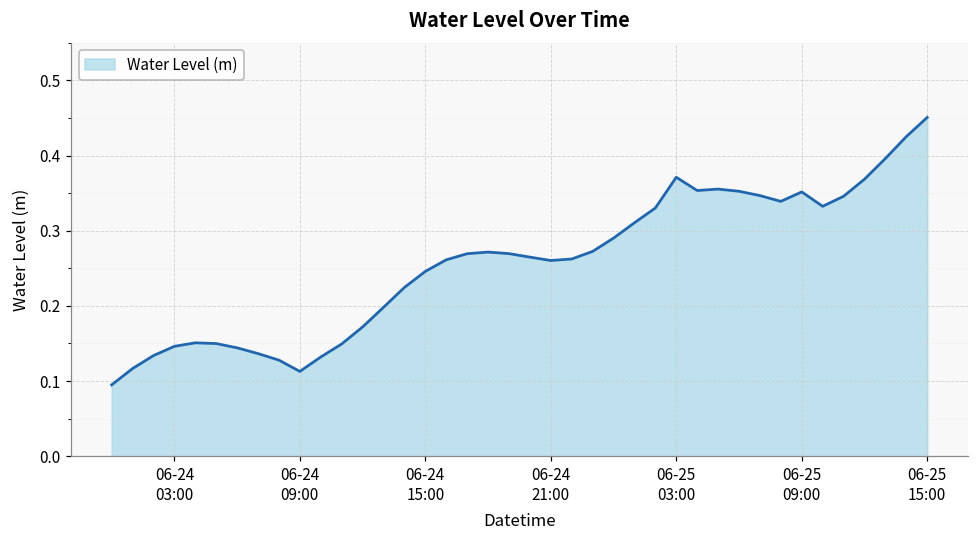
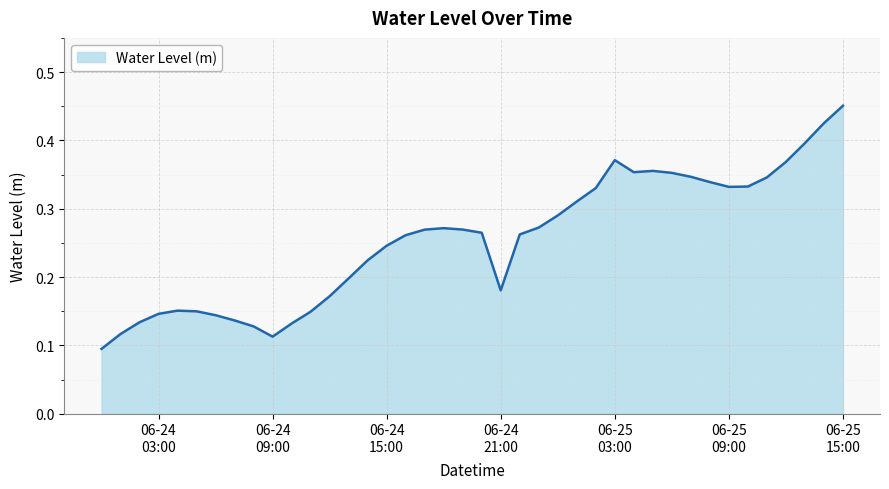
06-24 21:00: 0.26 -> 0.18
06-25 09:00: 0.35 -> 0.33
